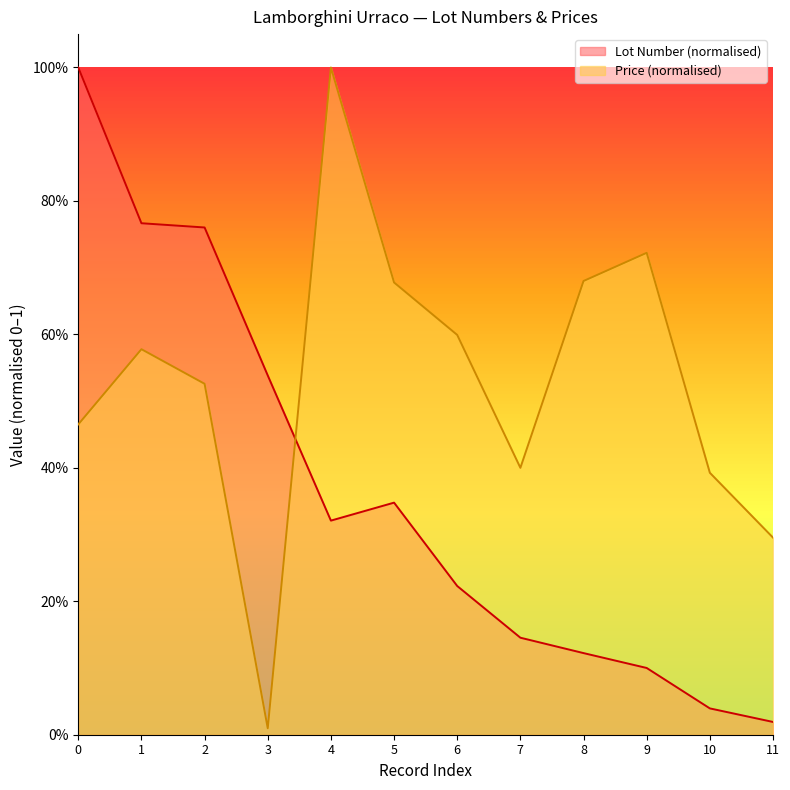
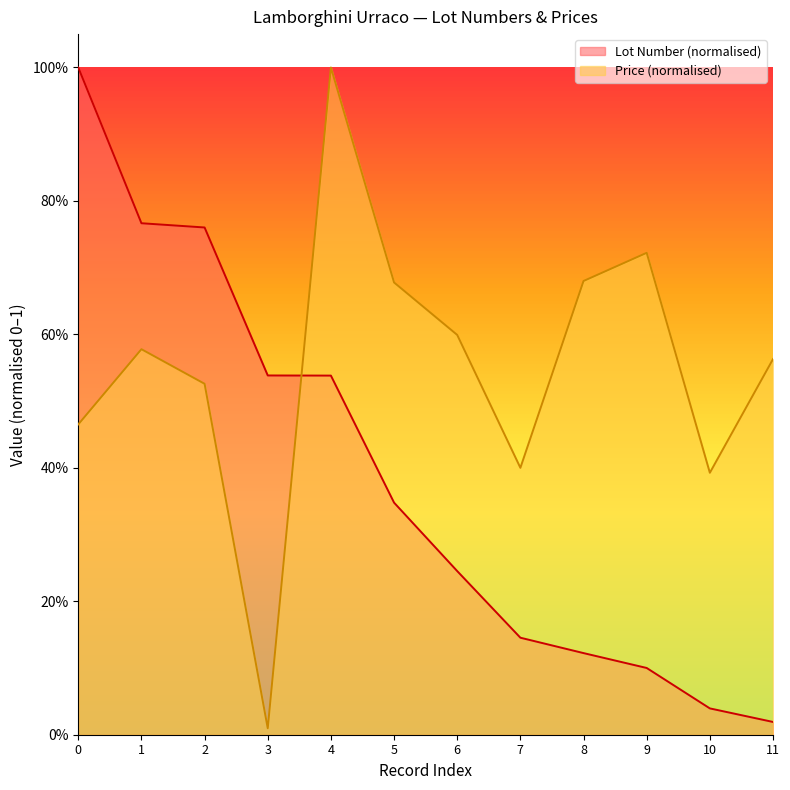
Lot Number (normalised), 4: 32% -> 54%
Lot Number (normalised), 6: 22% -> 25%
Price (normalised), 11: 30% -> 56%
